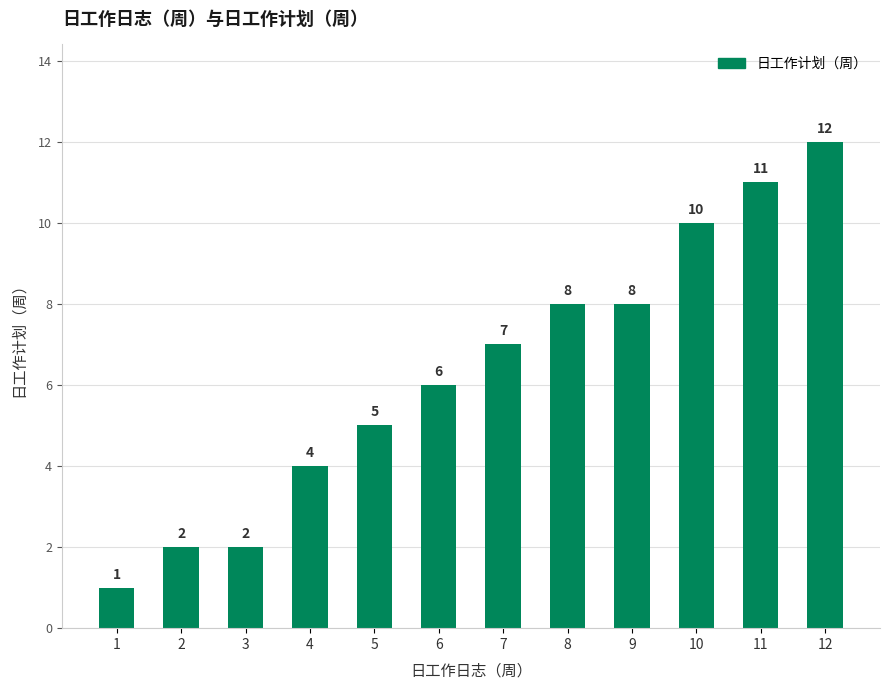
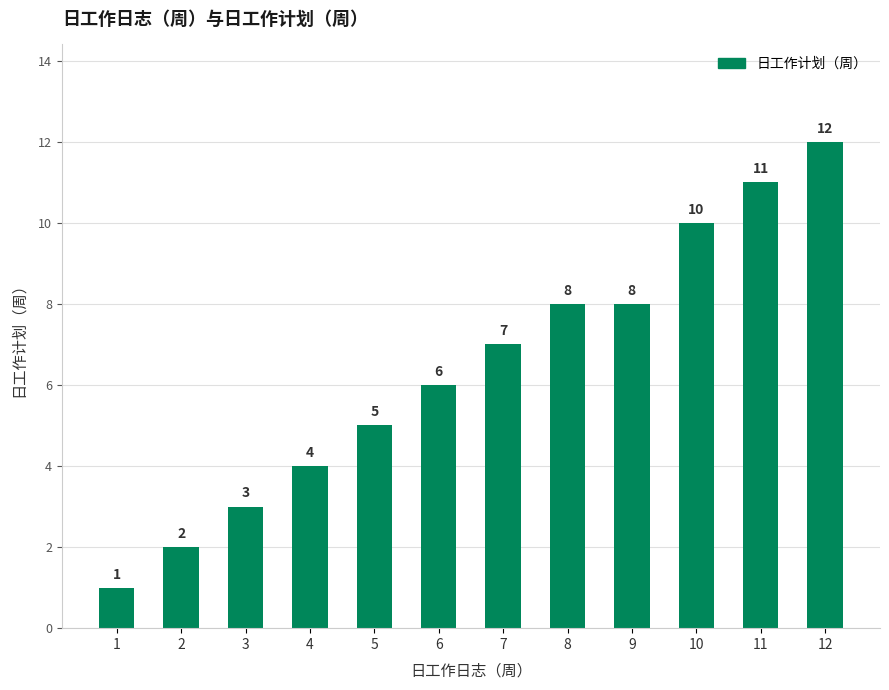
3: 2 -> 3
